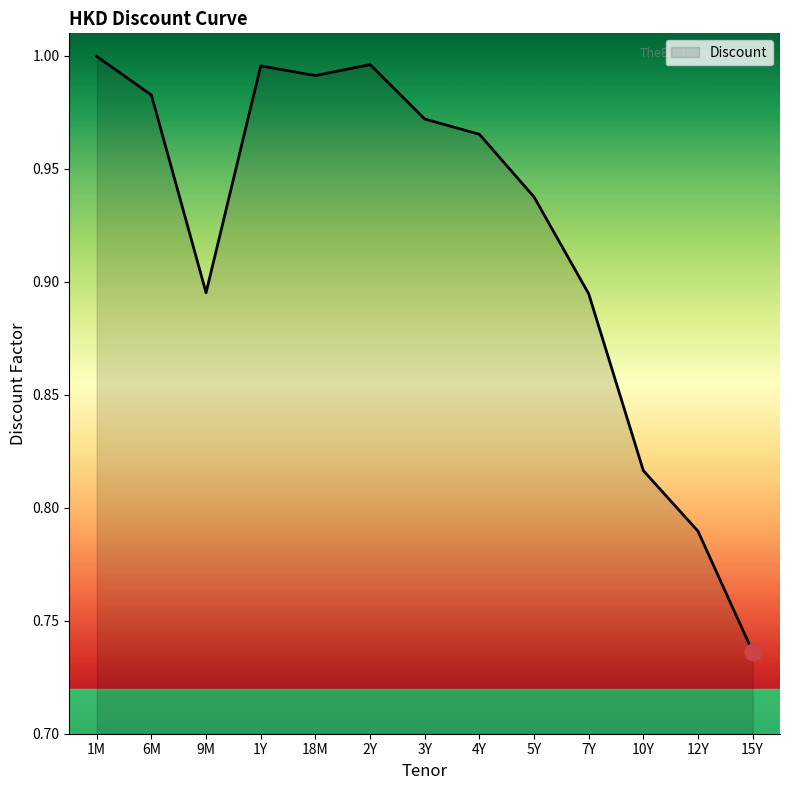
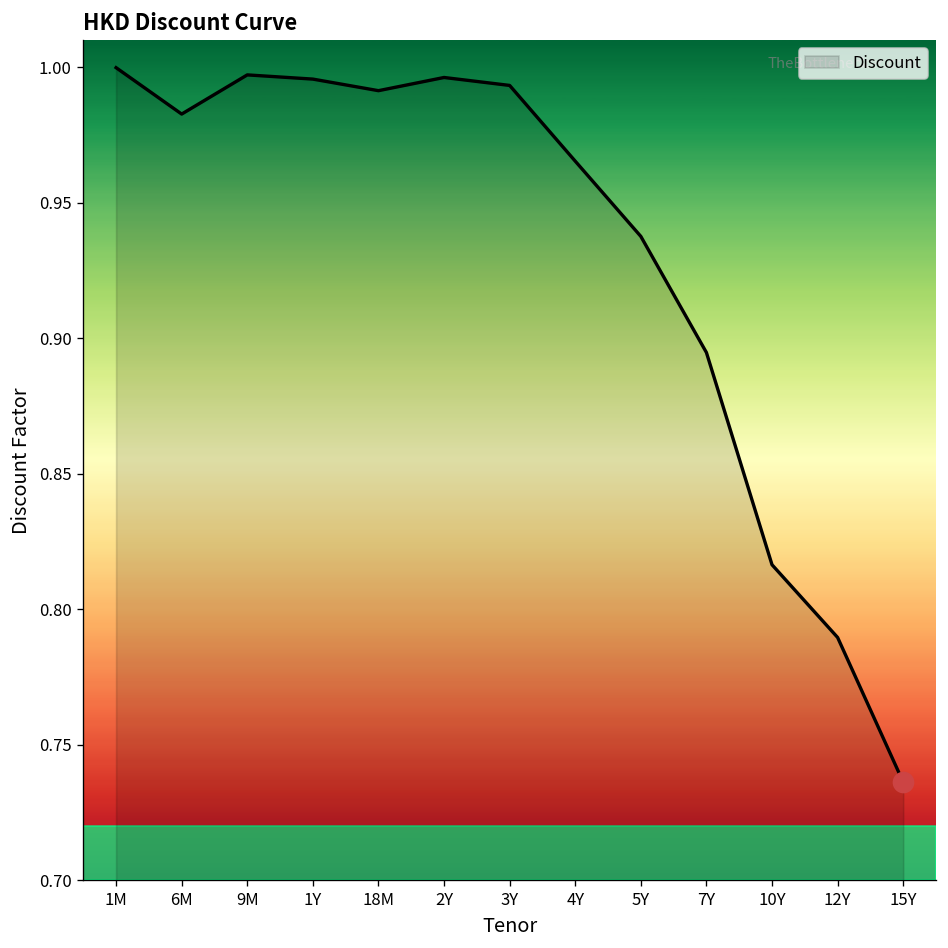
Discount, 9M: 0.895 -> 0.997
Discount, 3Y: 0.972 -> 0.993
